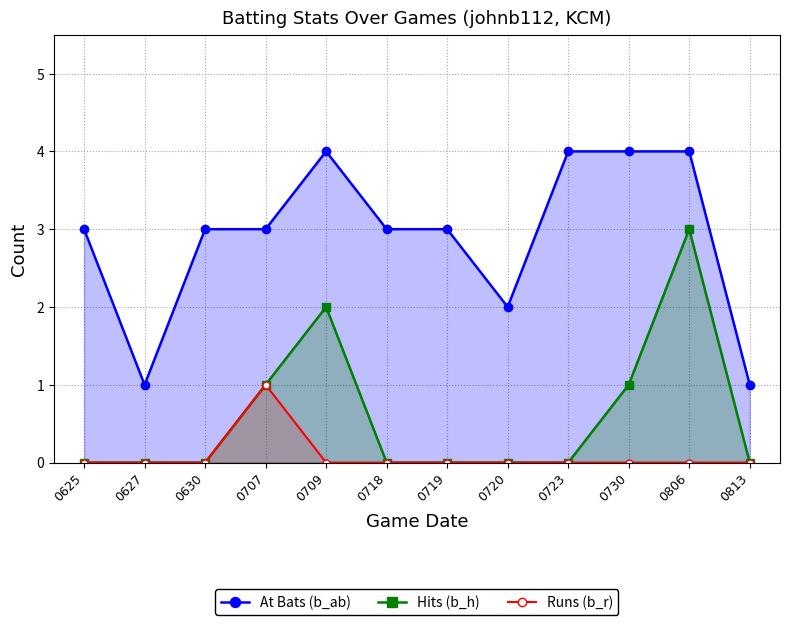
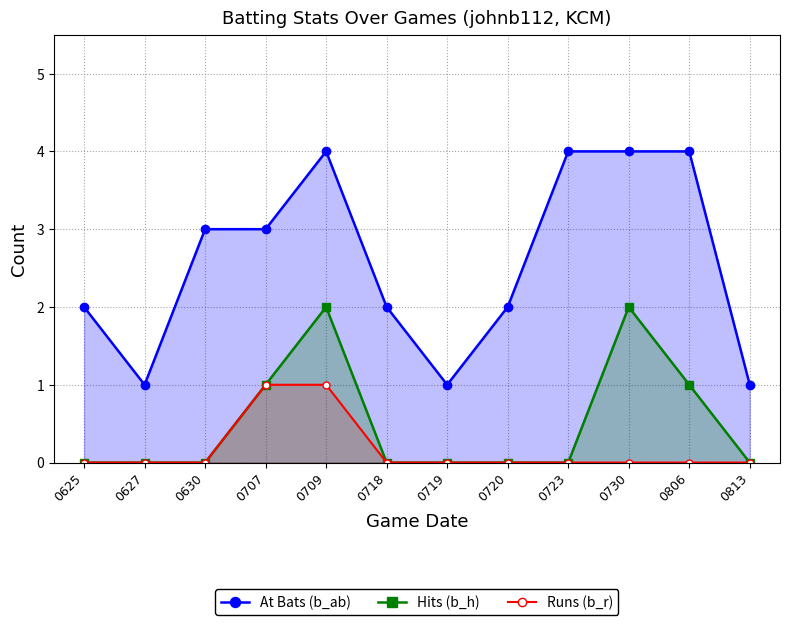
At Bats (b_ab), 0625: 3 -> 2
Runs (b_r), 0709: 0 -> 1
At Bats (b_ab), 0718: 3 -> 2
At Bats (b_ab), 0719: 3 -> 1
Hits (b_h), 0730: 1 -> 2
Hits (b_h), 0806: 3 -> 1
